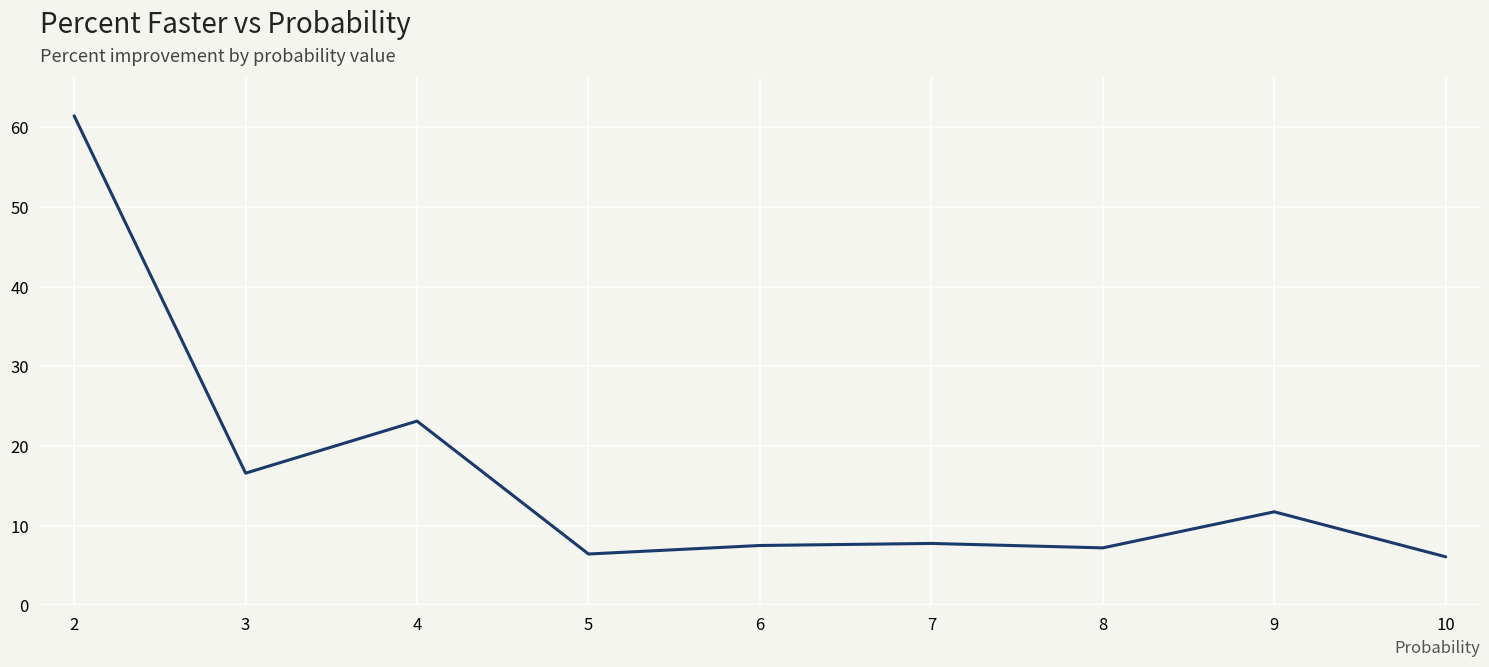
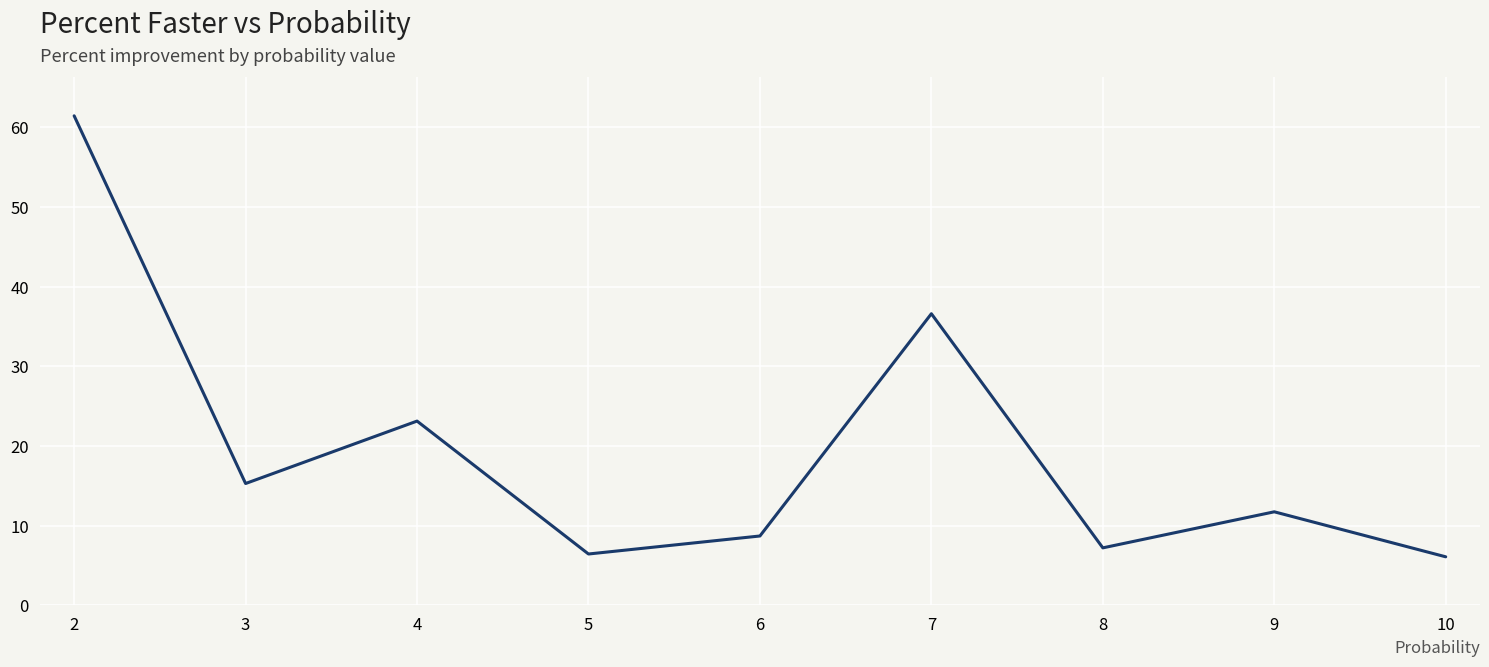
3: 17 -> 15
6: 8 -> 9
7: 8 -> 37
